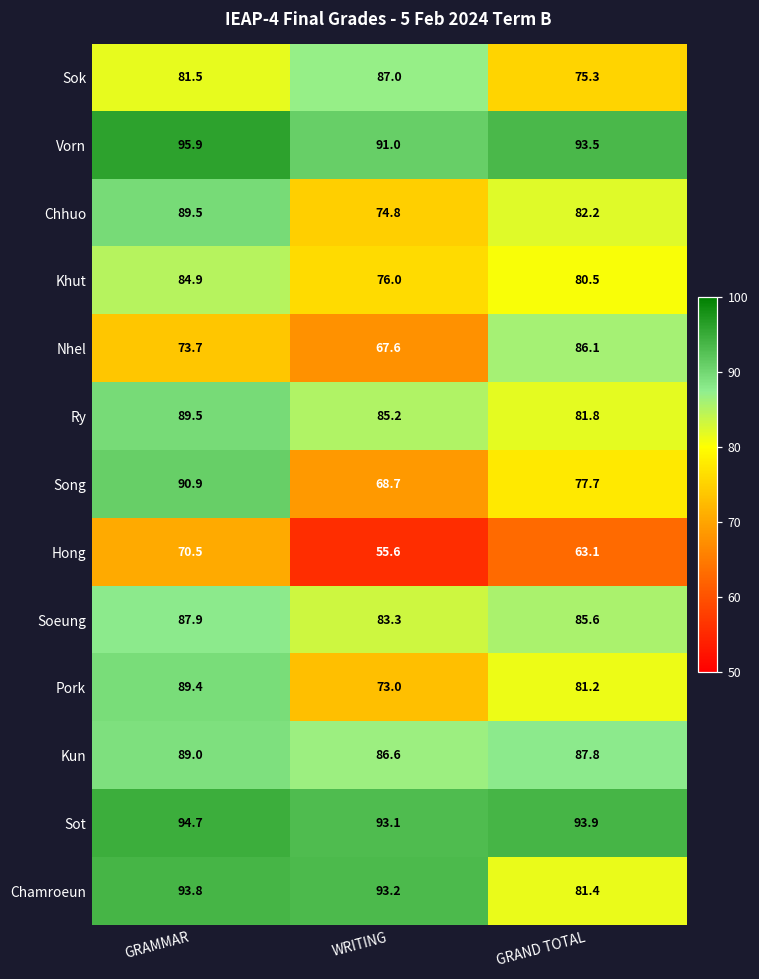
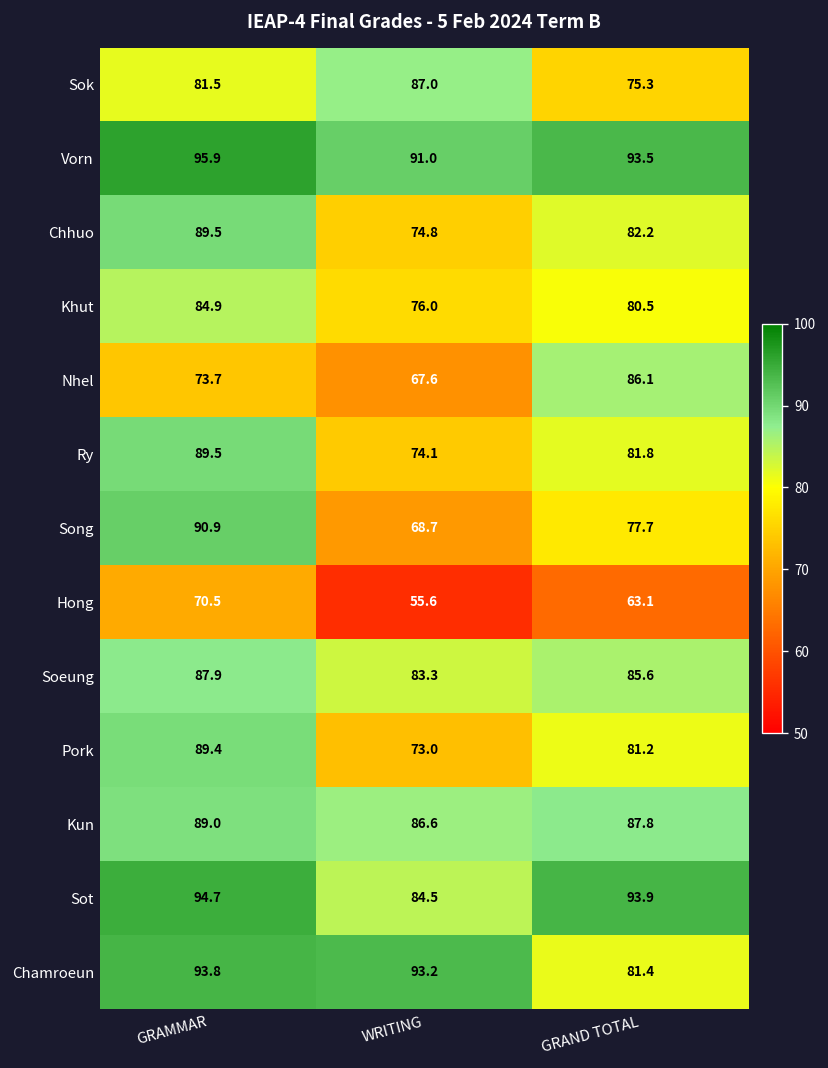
Ry, WRITING: 85.2 -> 74.1
Sot, WRITING: 93.1 -> 84.5
